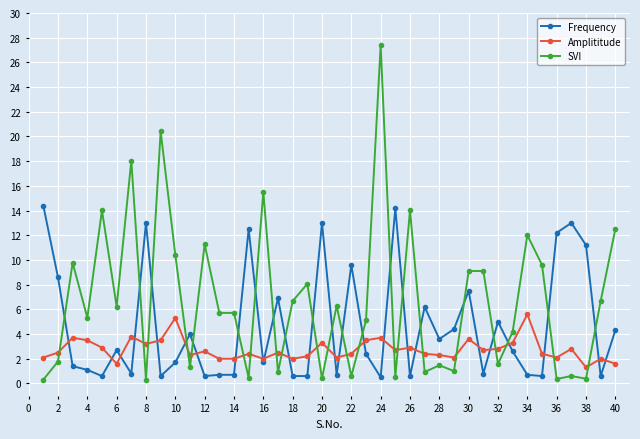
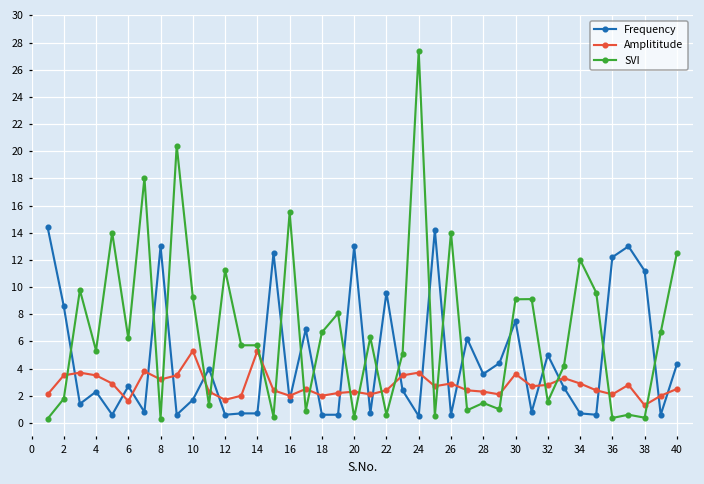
Amplititude, 2: 2.5 -> 3.5
Frequency, 4: 1.1 -> 2.3
SVI, 10: 10.4 -> 9.3
Amplititude, 12: 2.6 -> 1.7
Amplititude, 14: 2.0 -> 5.3
Amplititude, 20: 3.3 -> 2.3
Amplititude, 34: 5.6 -> 2.9
Amplititude, 40: 1.6 -> 2.5
